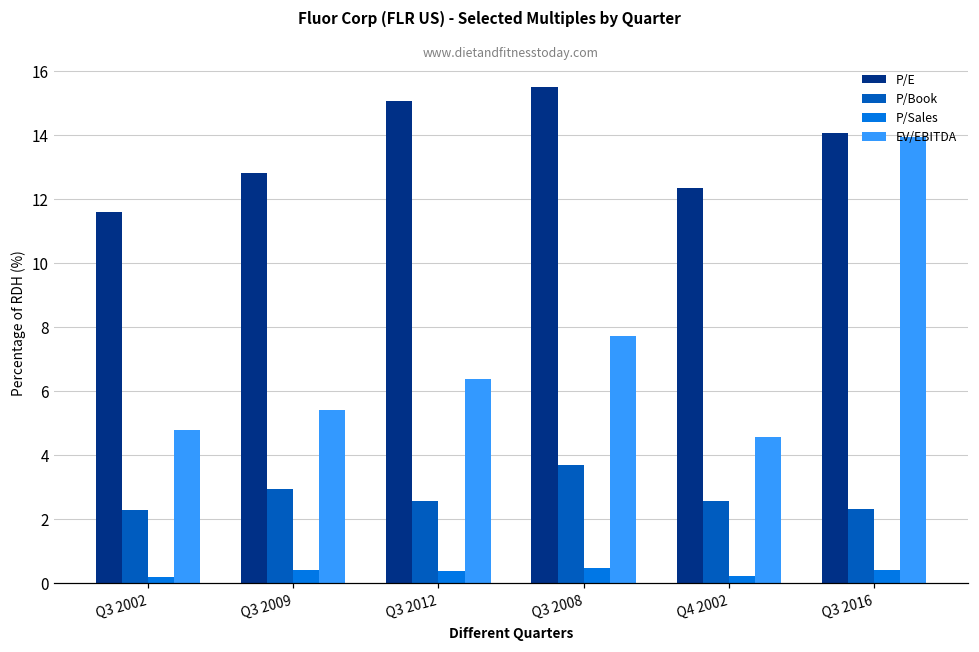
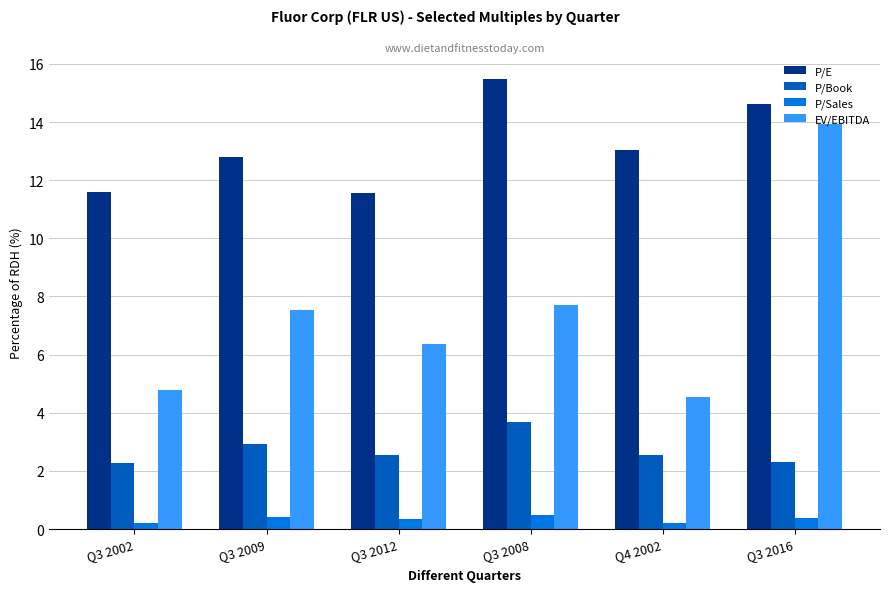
EV/EBITDA, Q3 2009: 5.4 -> 7.5
P/E, Q3 2012: 15.0 -> 11.6
P/E, Q4 2002: 12.3 -> 13.0
P/E, Q3 2016: 14.1 -> 14.6
